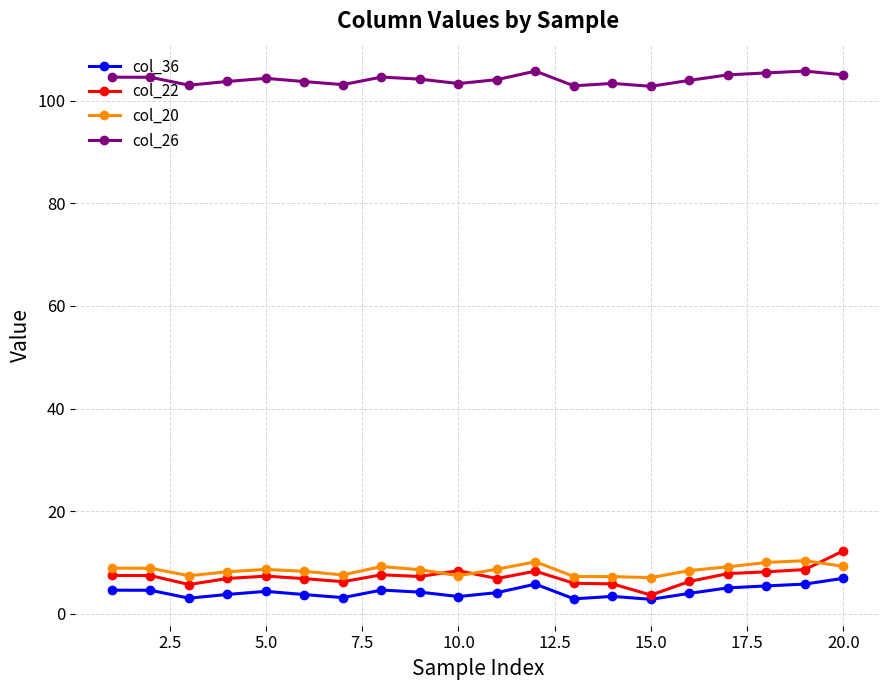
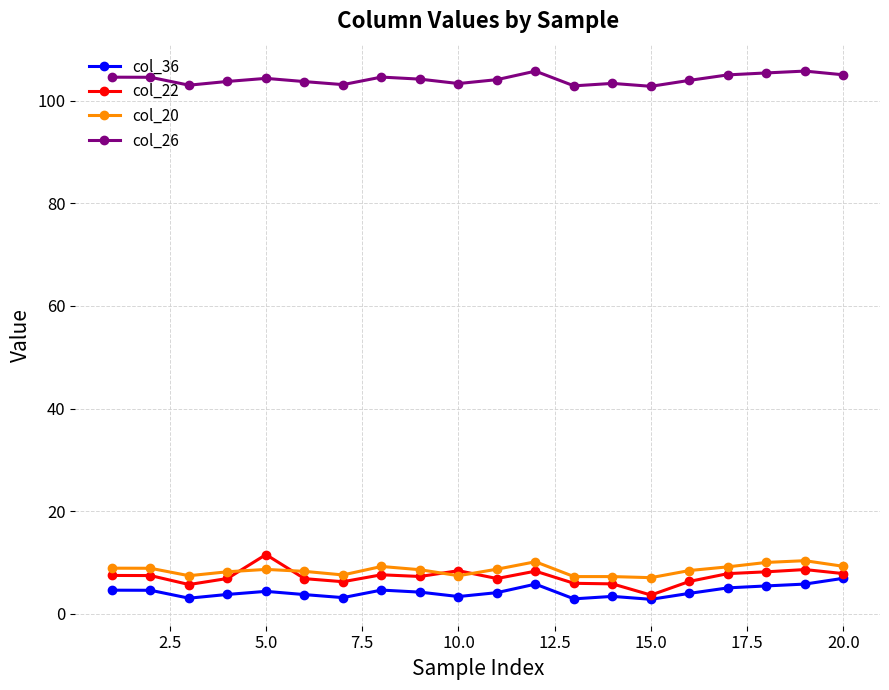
col_22, 5.0: 7 -> 12
col_22, 20.0: 12 -> 8
